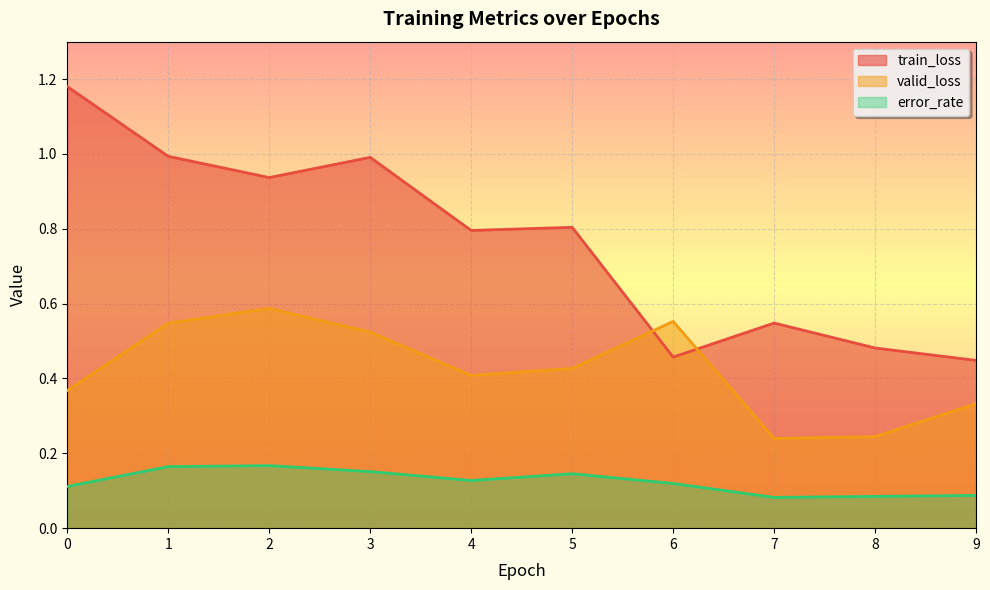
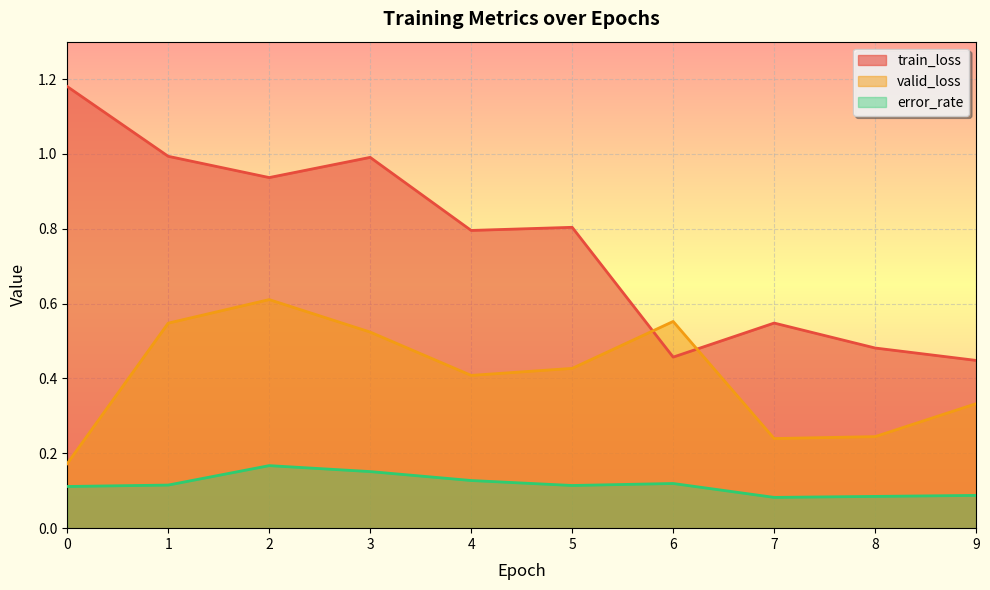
valid_loss, 0: 0.37 -> 0.17
error_rate, 1: 0.16 -> 0.12
valid_loss, 2: 0.59 -> 0.61
error_rate, 5: 0.15 -> 0.11
